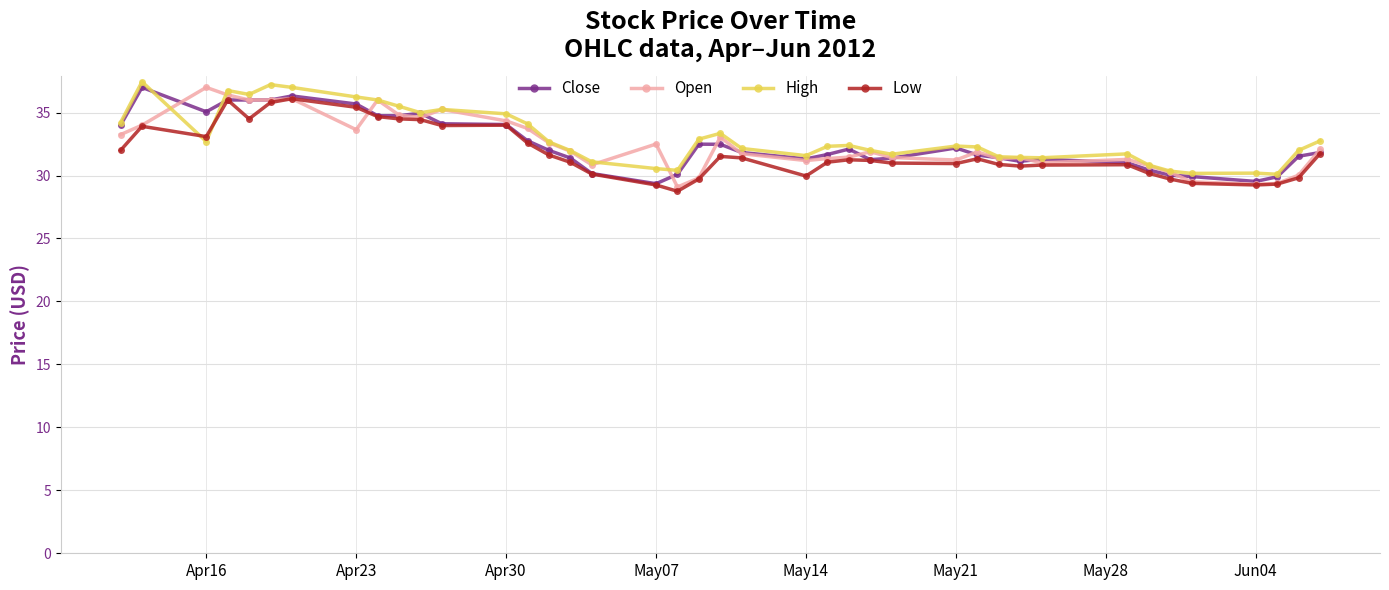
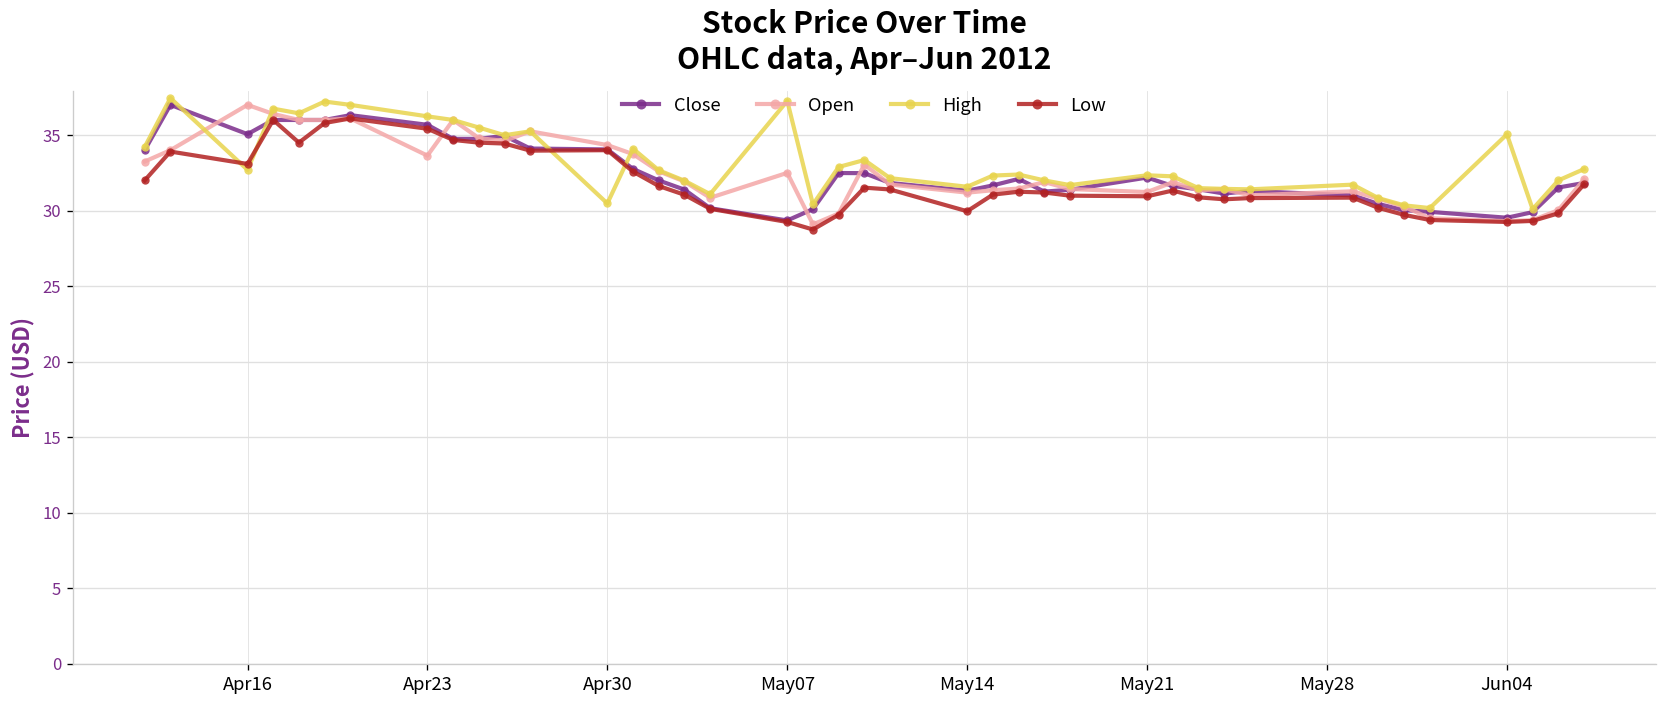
High, Apr30: 34.9 -> 30.5
High, May07: 30.5 -> 37.3
High, Jun04: 30.2 -> 35.0
